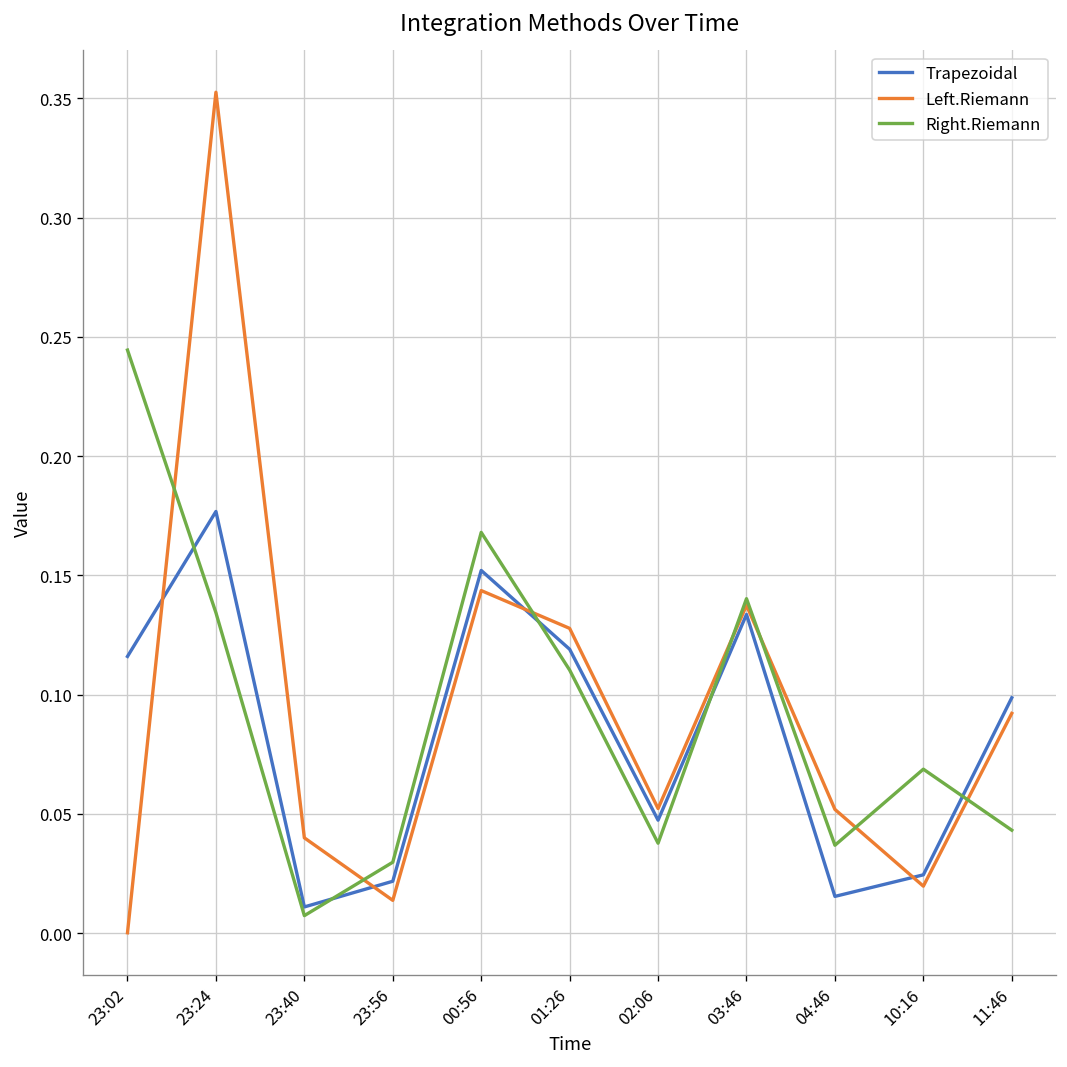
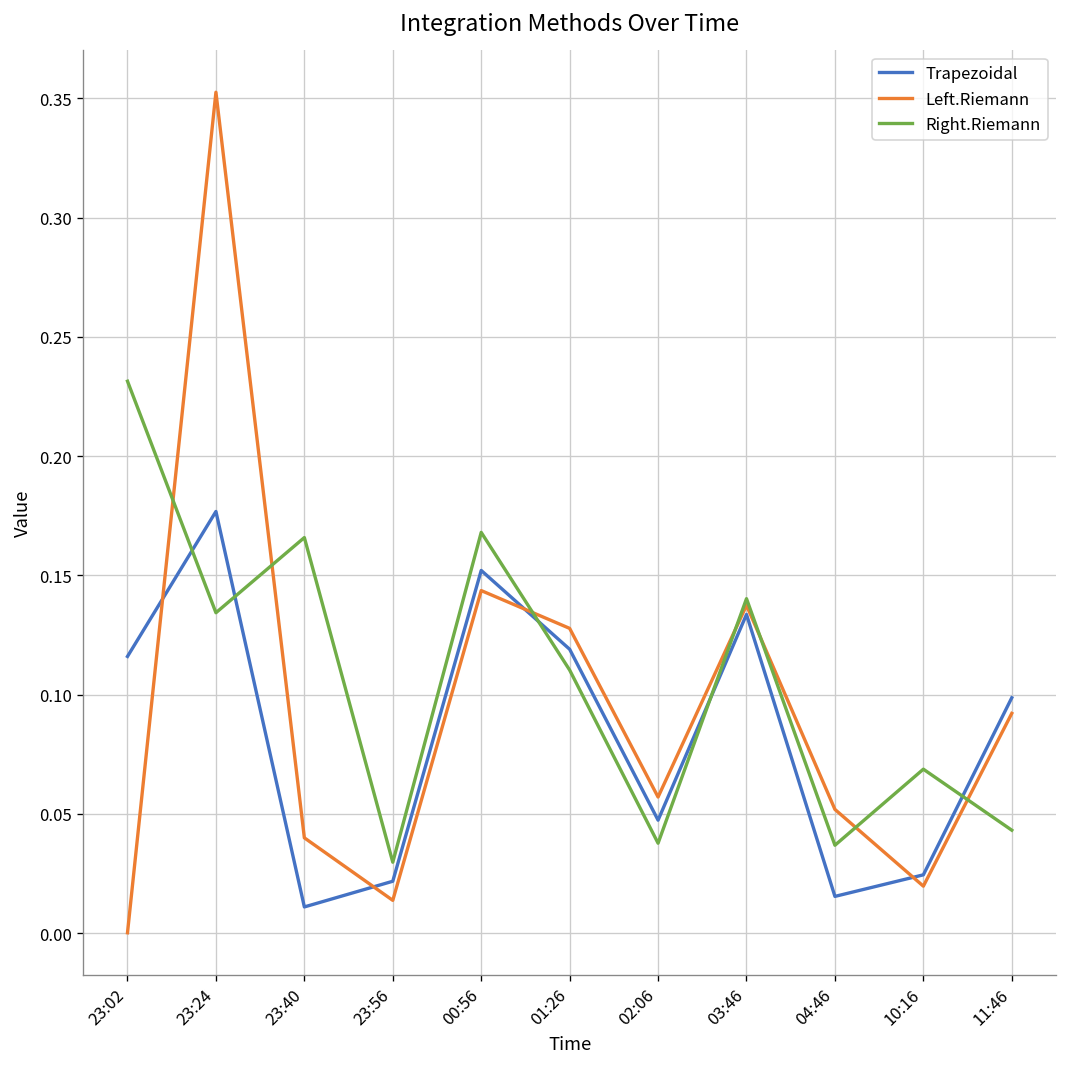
Right.Riemann, 23:02: 0.244 -> 0.231
Right.Riemann, 23:40: 0.007 -> 0.166
Left.Riemann, 02:06: 0.052 -> 0.057
